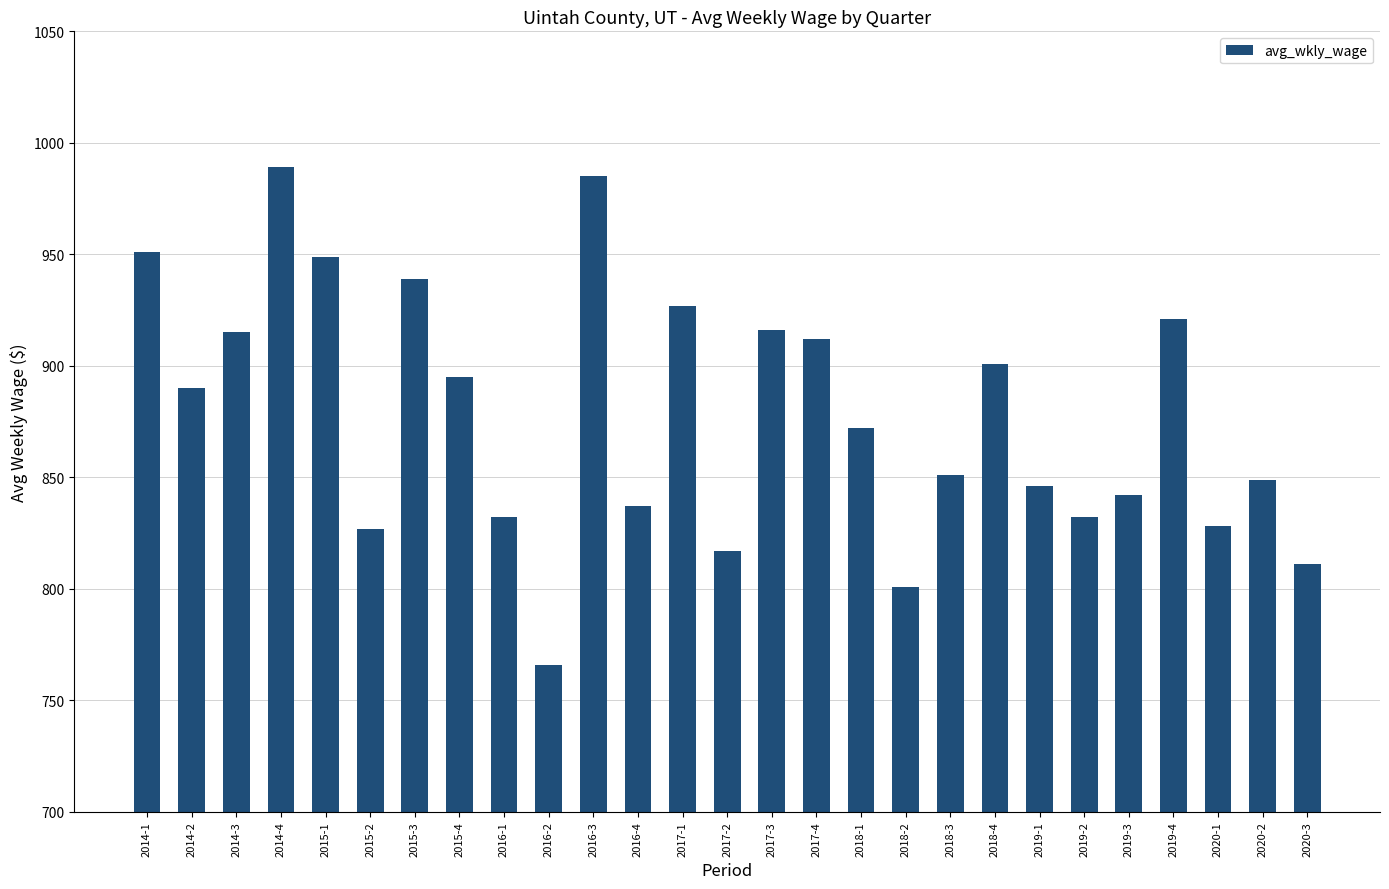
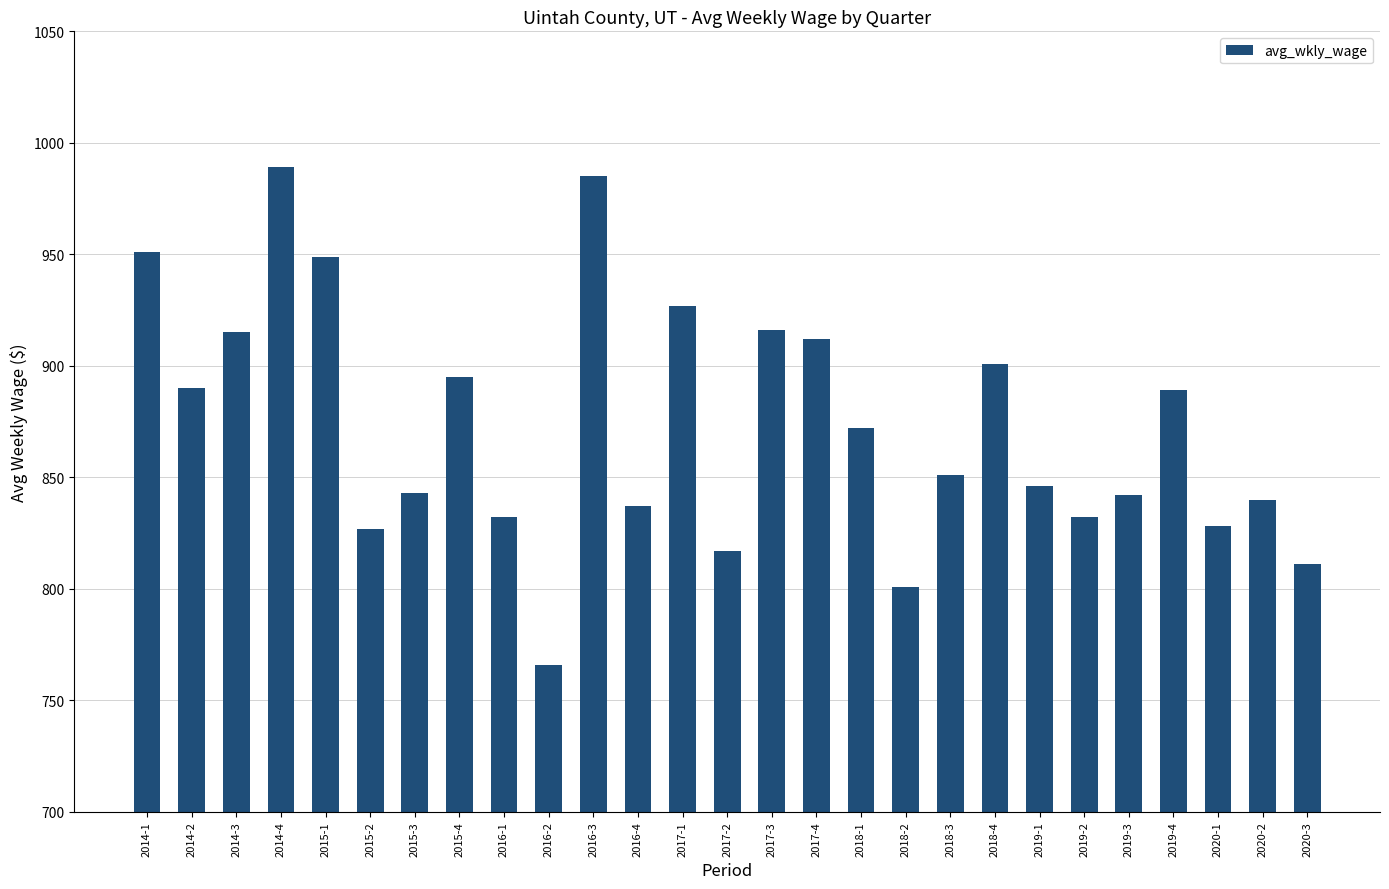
2015-3: 939 -> 843
2019-4: 921 -> 889
2020-2: 849 -> 840
